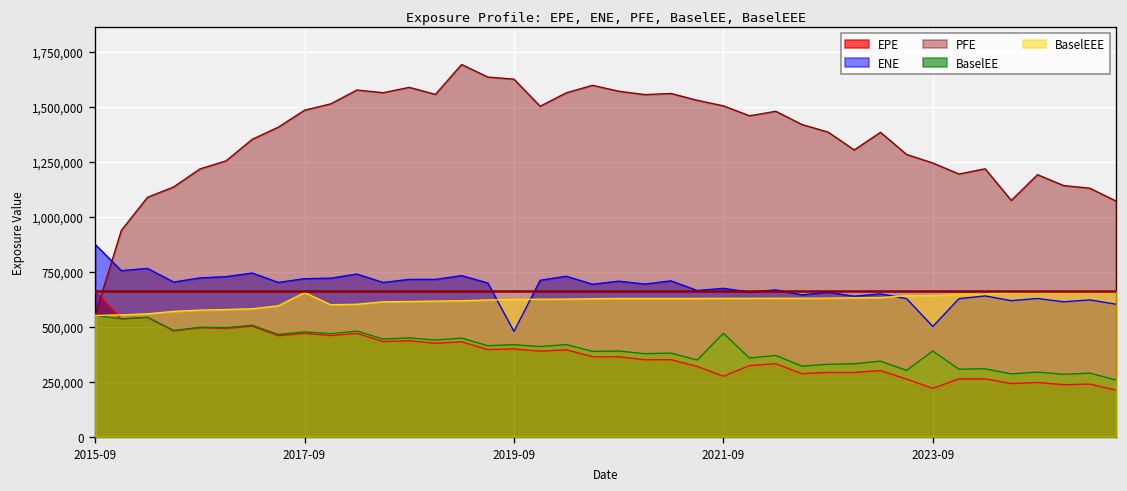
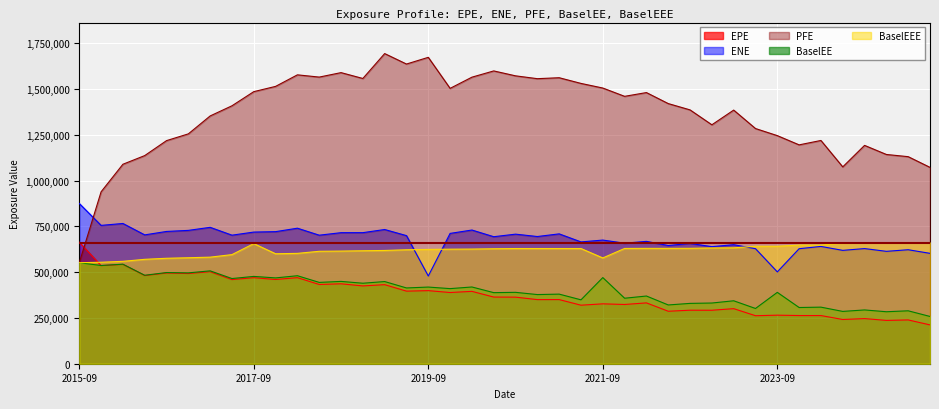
PFE, 2019-09: 1,630,000 -> 1,670,000
EPE, 2021-09: 270,000 -> 330,000
BaselEEE, 2021-09: 630,000 -> 580,000
EPE, 2023-09: 220,000 -> 270,000
